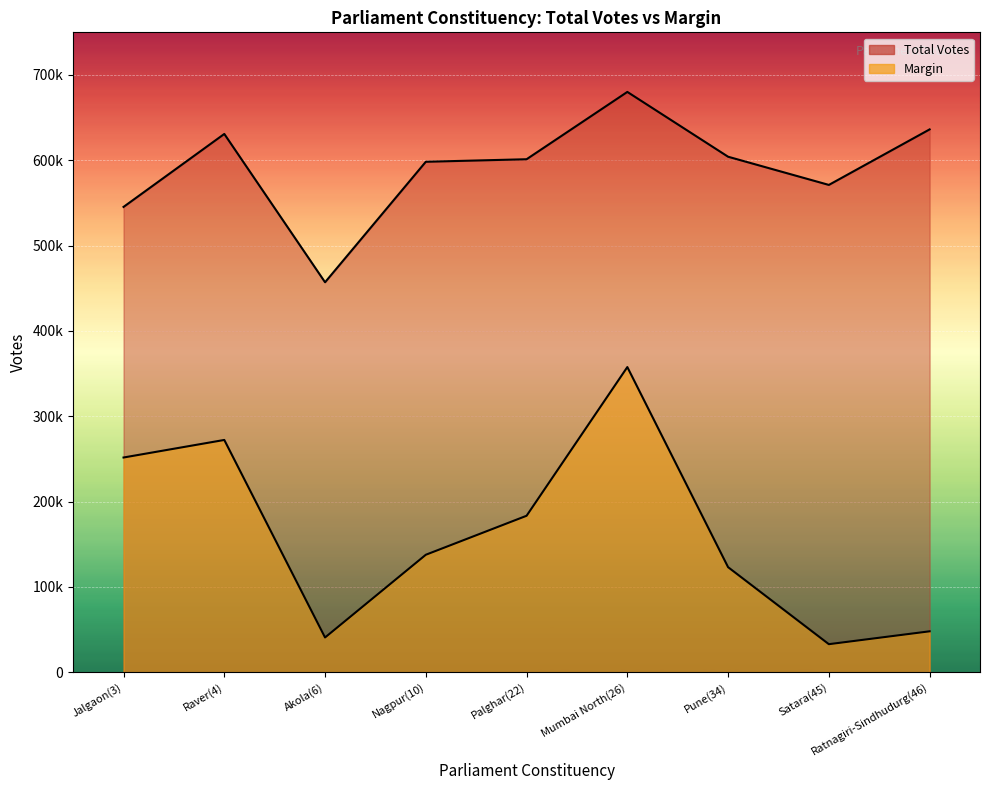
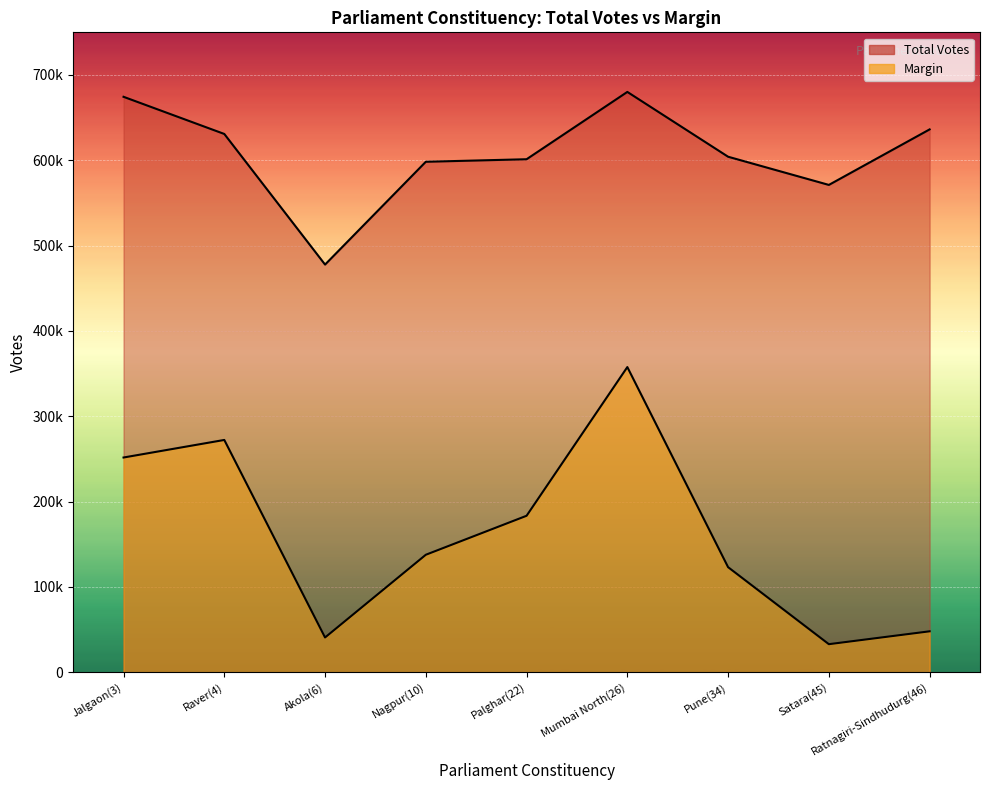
Total Votes, Jalgaon(3): 550000 -> 670000
Total Votes, Akola(6): 460000 -> 480000
